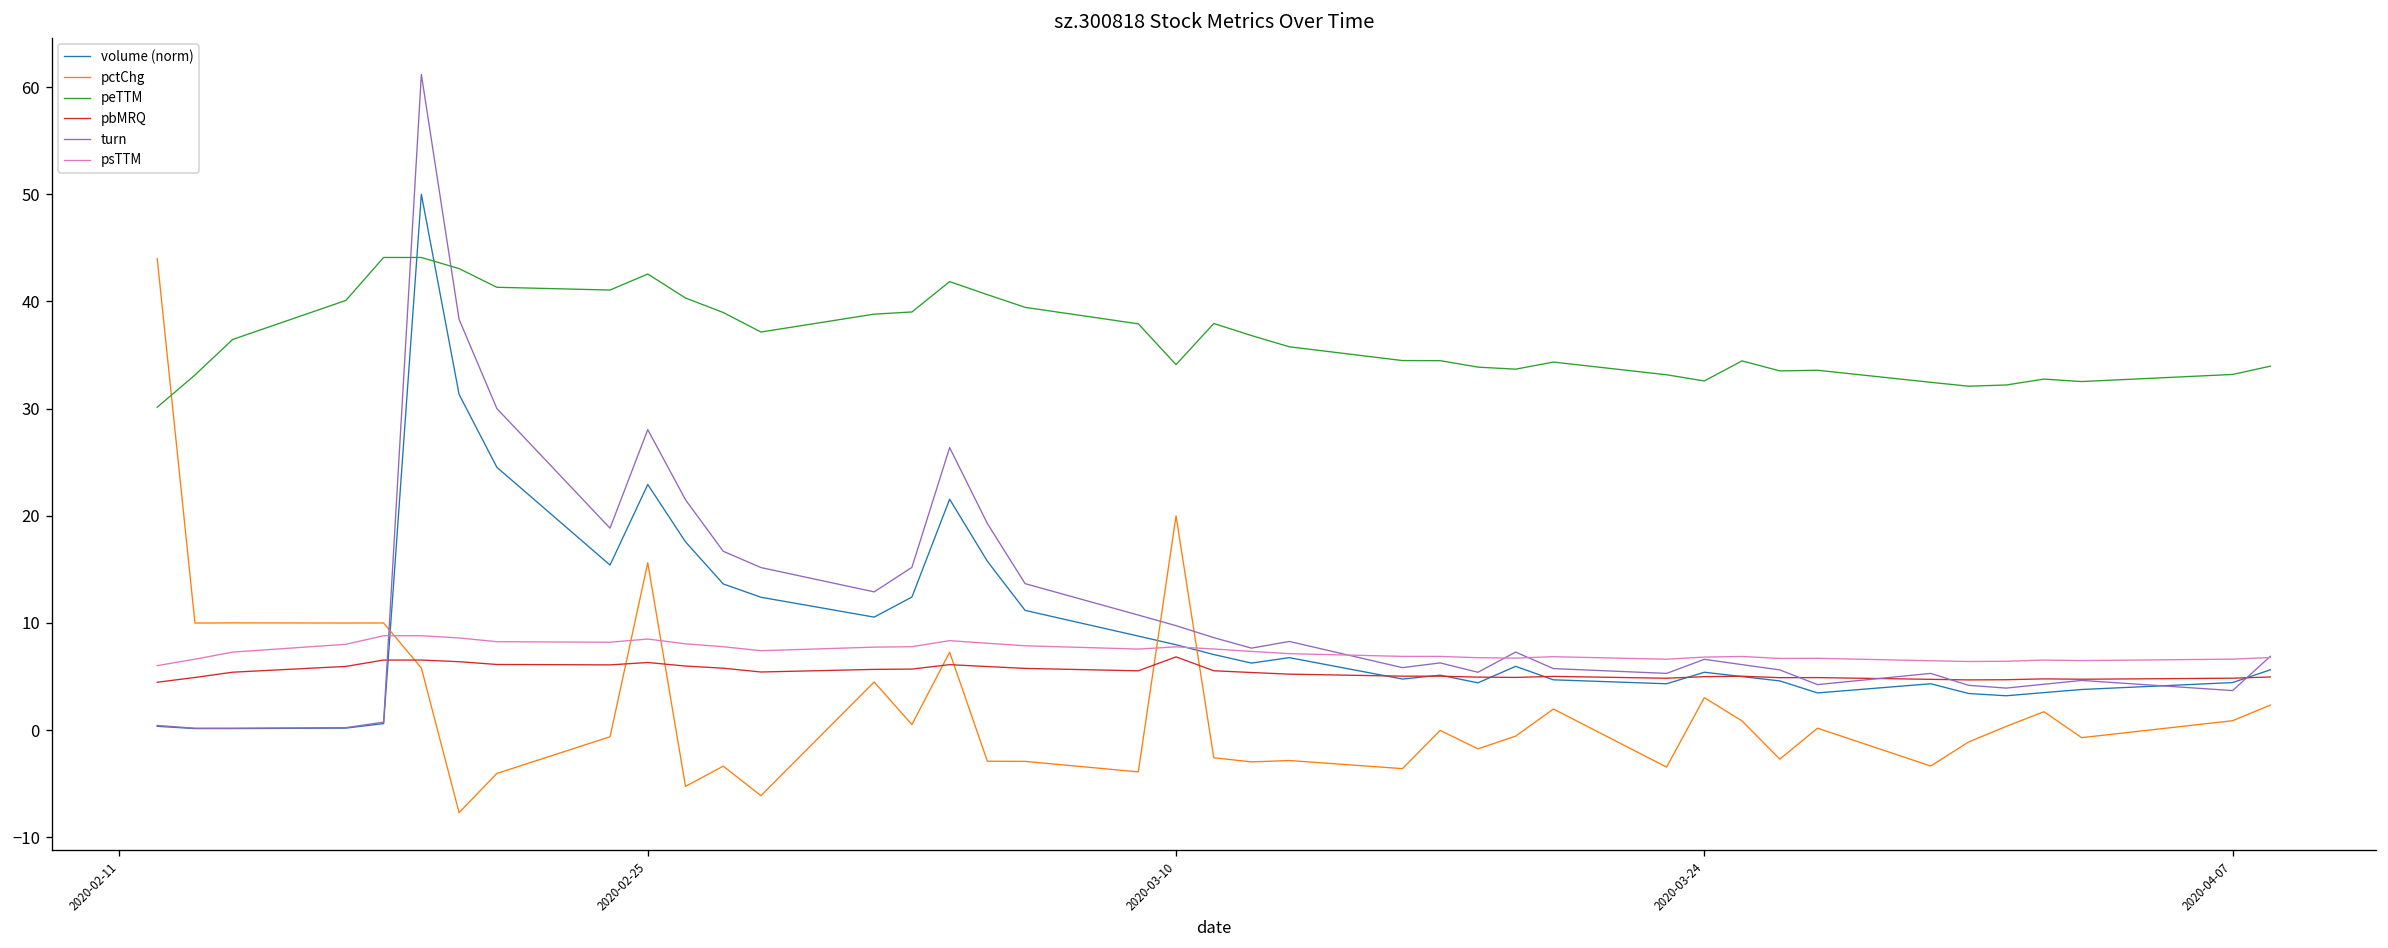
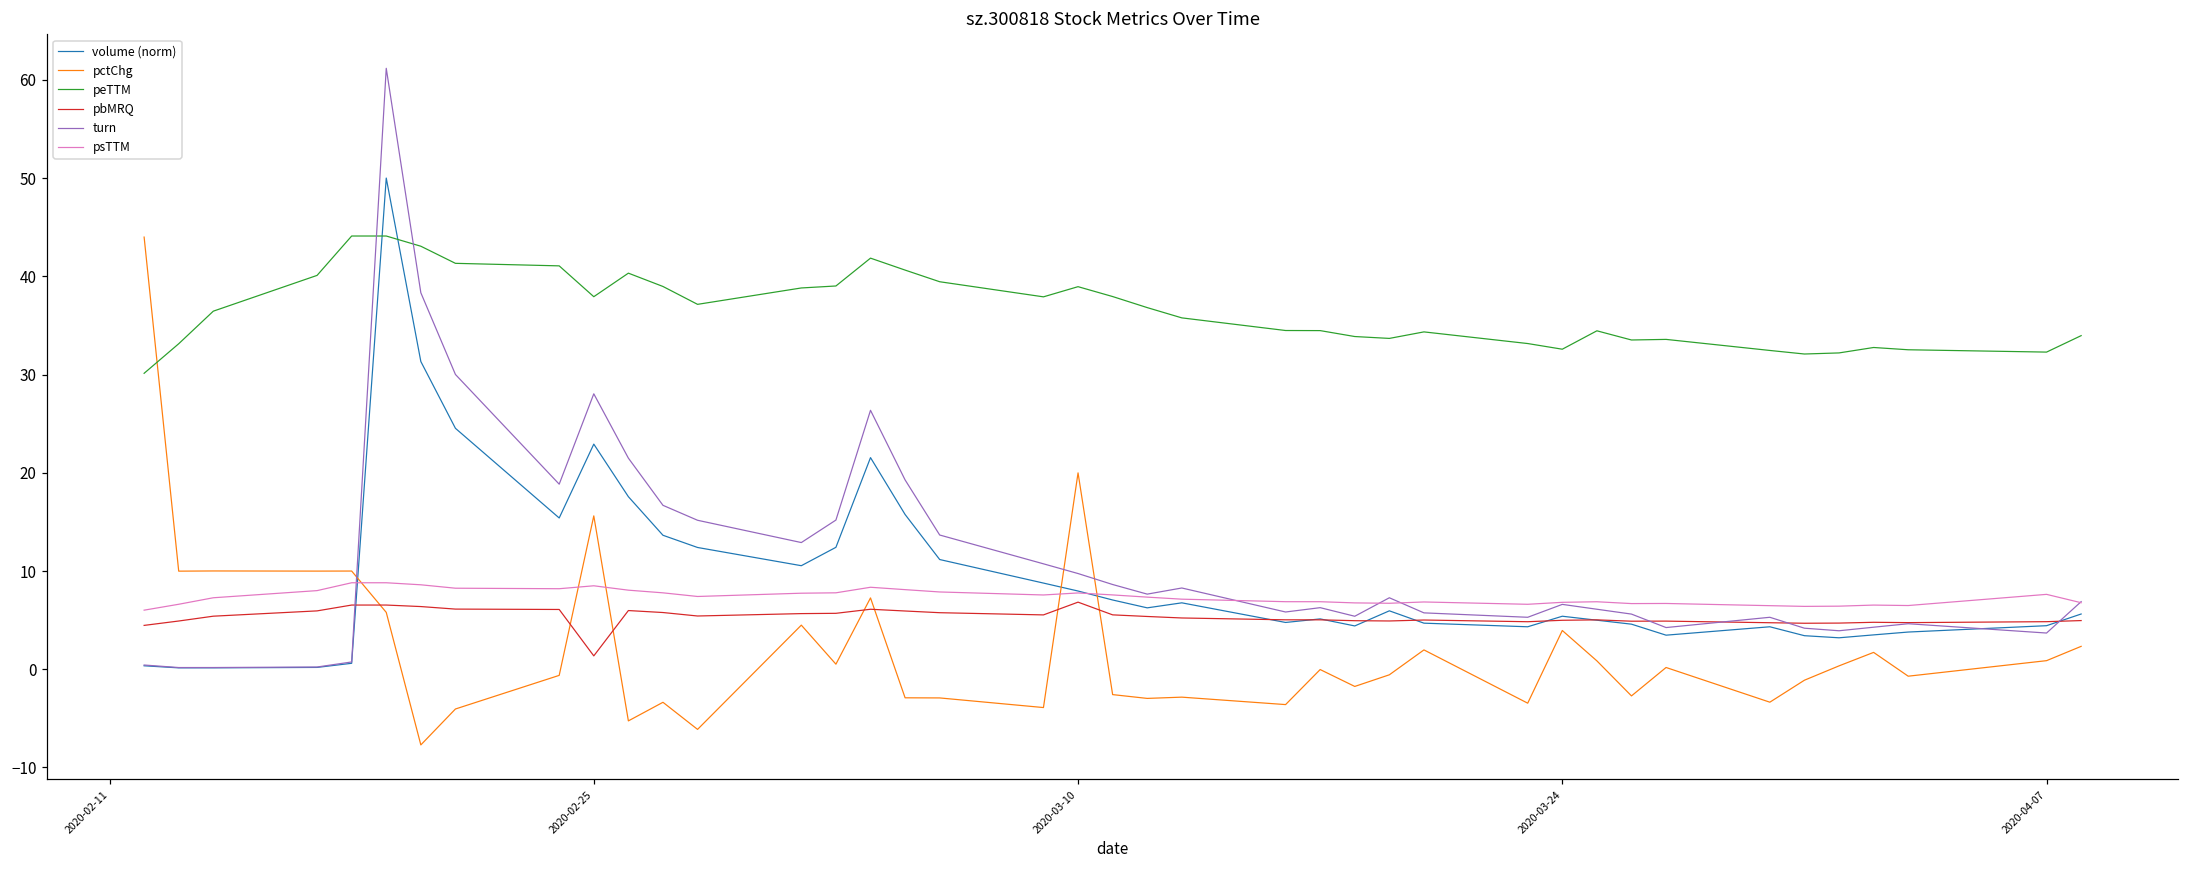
peTTM, 2020-02-25: 43 -> 38
pbMRQ, 2020-02-25: 6 -> 1
peTTM, 2020-03-10: 34 -> 39
pctChg, 2020-03-24: 3 -> 4
peTTM, 2020-04-07: 33 -> 32
psTTM, 2020-04-07: 7 -> 8
